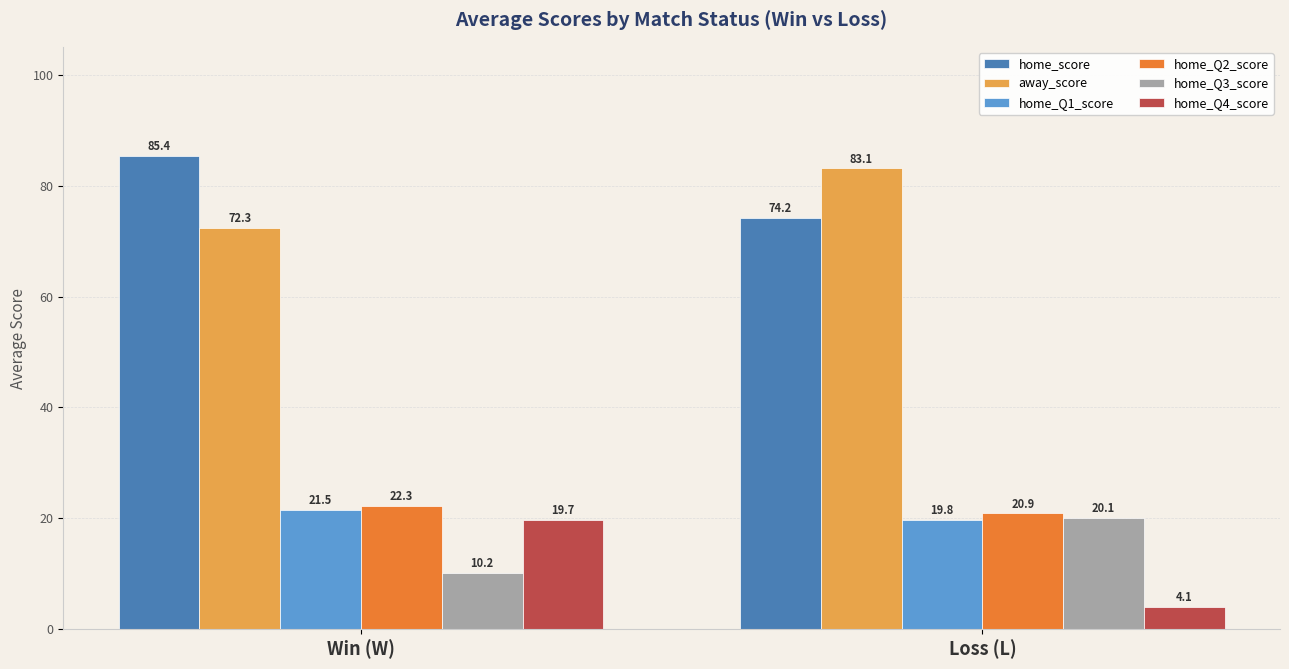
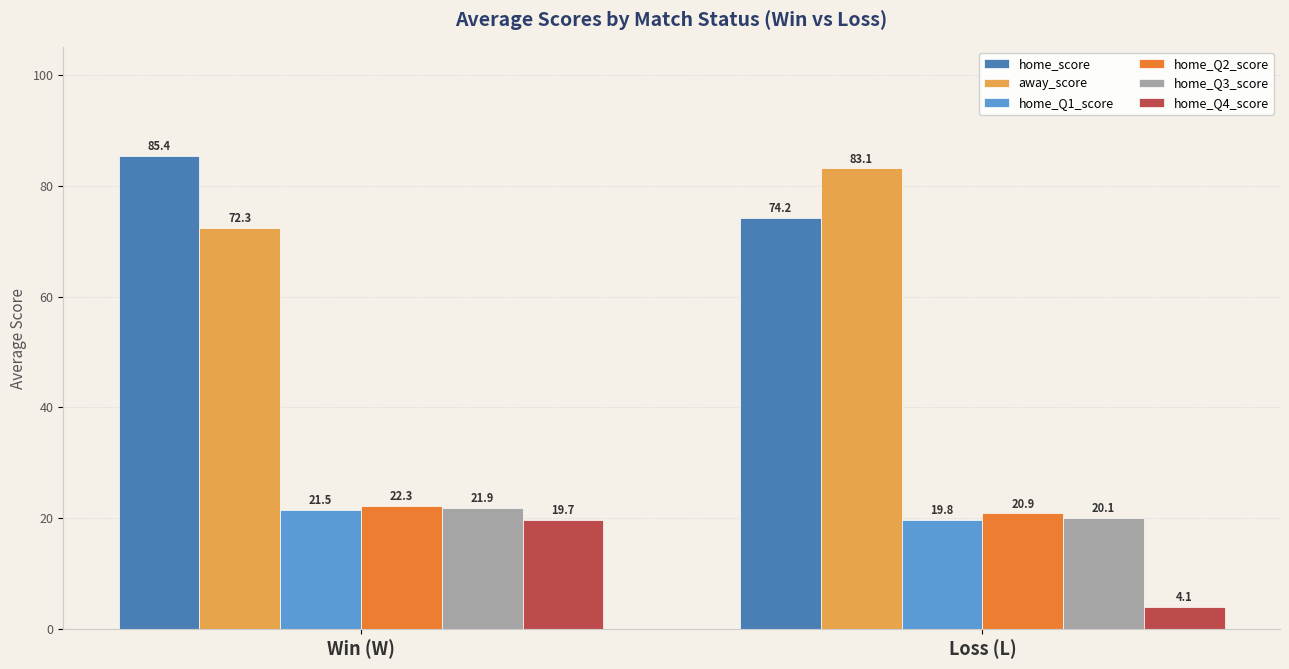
home_Q3_score, Win (W): 10.2 -> 21.9
